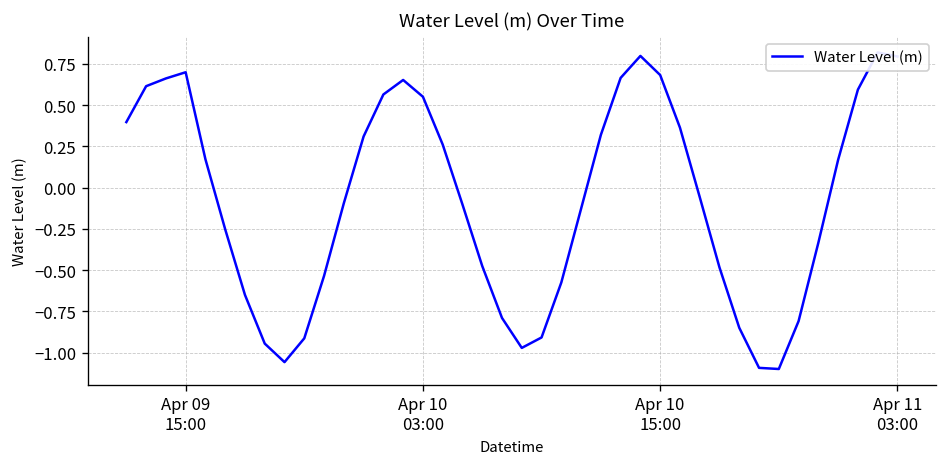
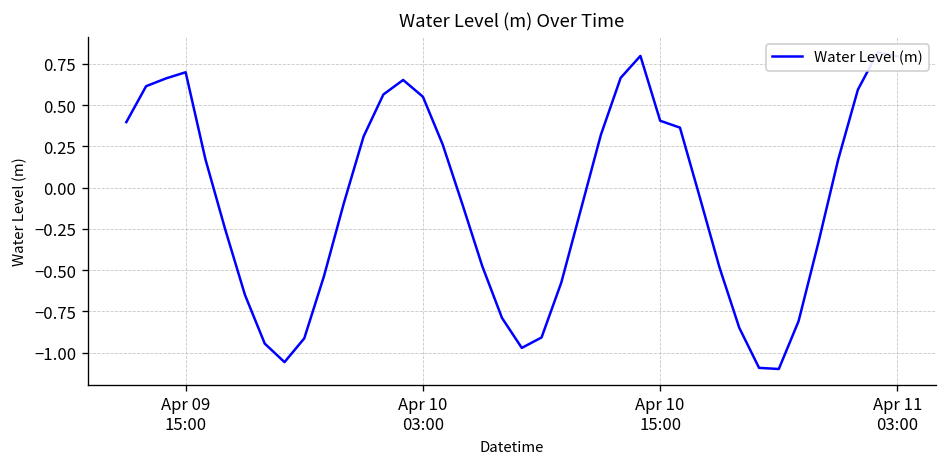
Apr 10 15:00: 0.68 -> 0.41
